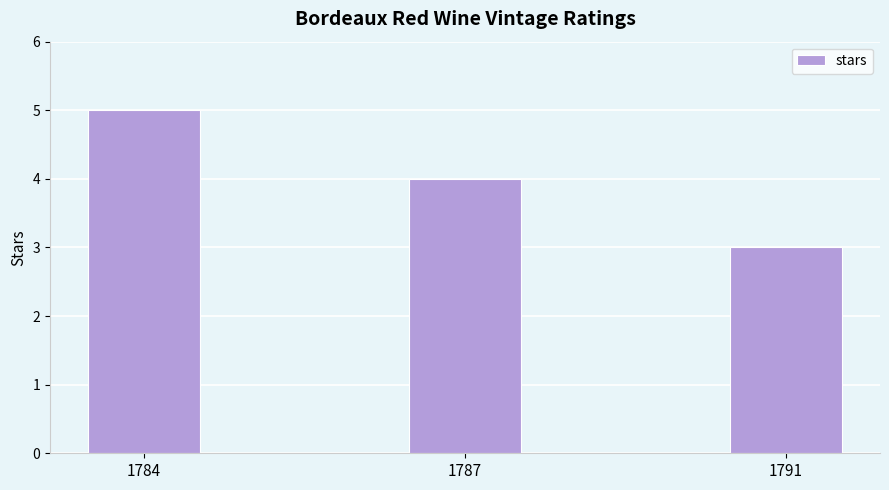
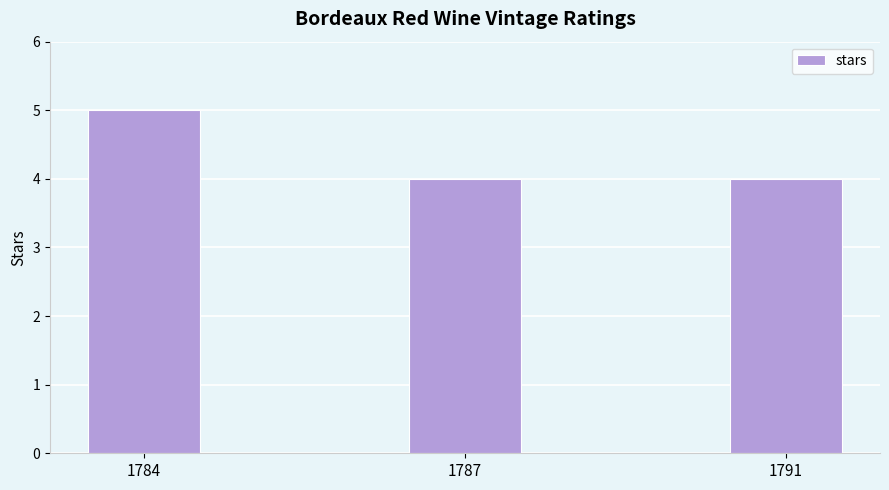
1791: 3 -> 4
